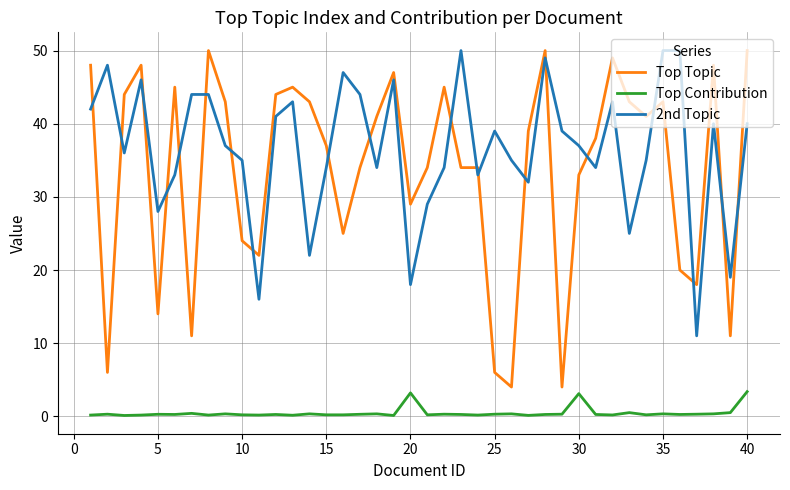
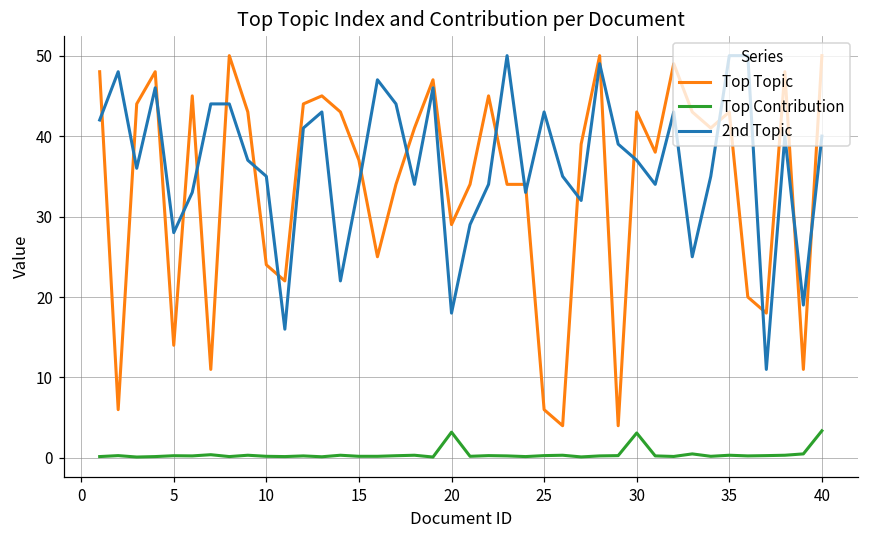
2nd Topic, 25: 39 -> 43
Top Topic, 30: 33 -> 43
